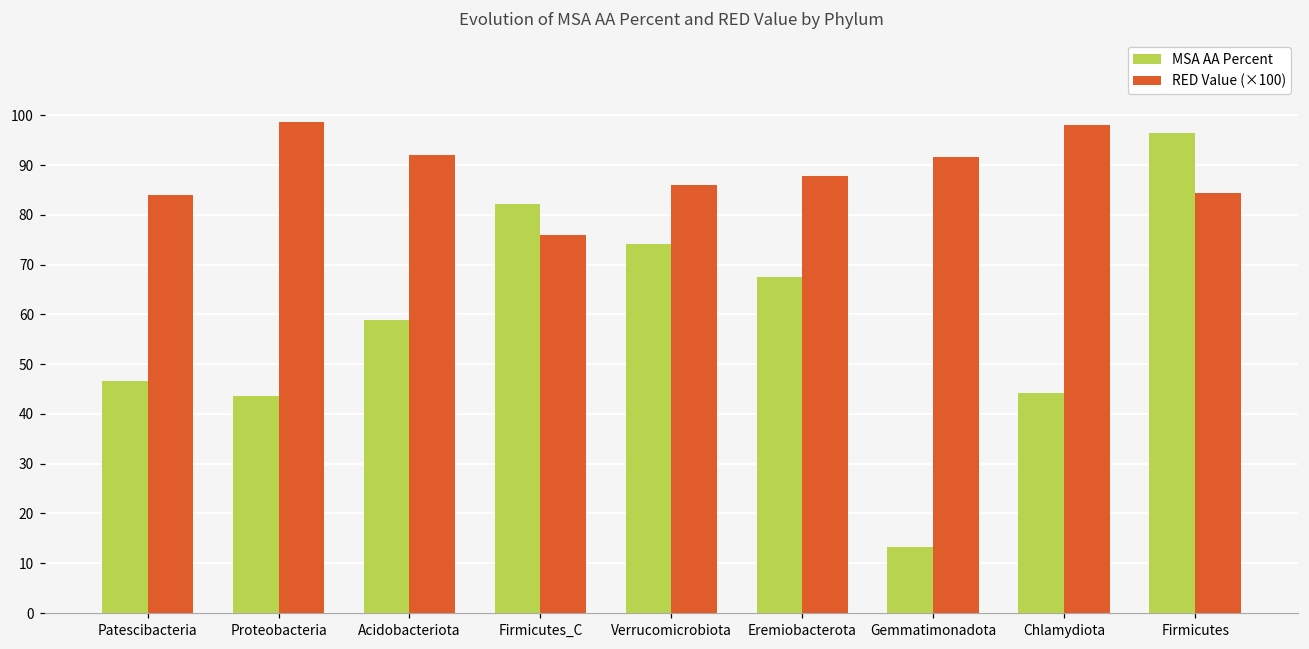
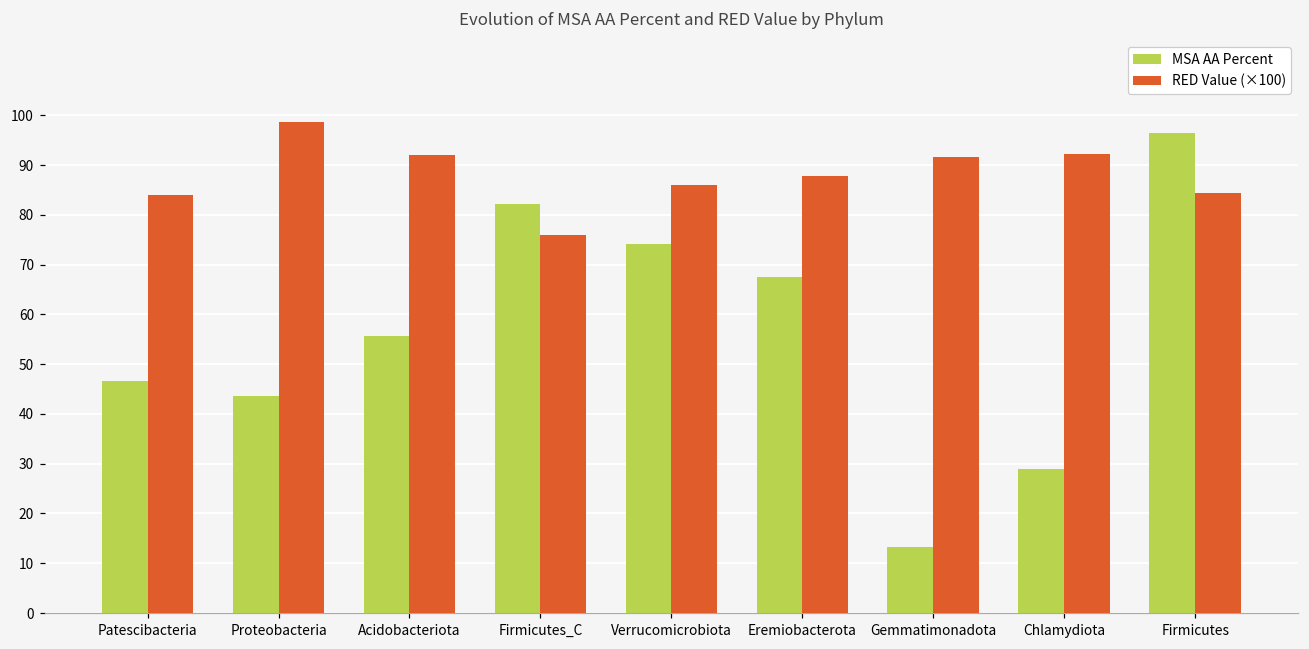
MSA AA Percent, Acidobacteriota: 59 -> 56
MSA AA Percent, Chlamydiota: 44 -> 29
RED Value (×100), Chlamydiota: 98 -> 92
